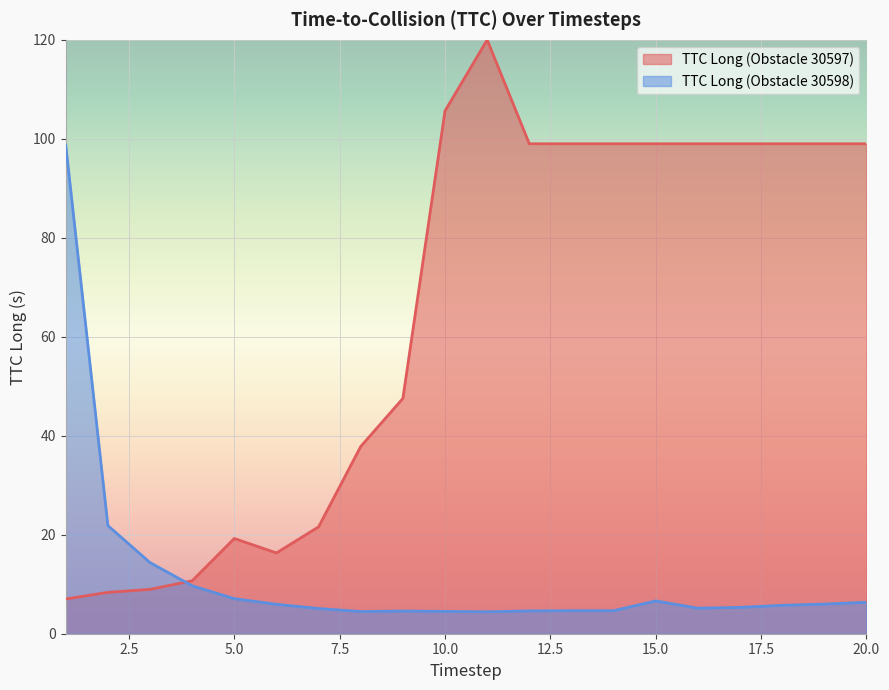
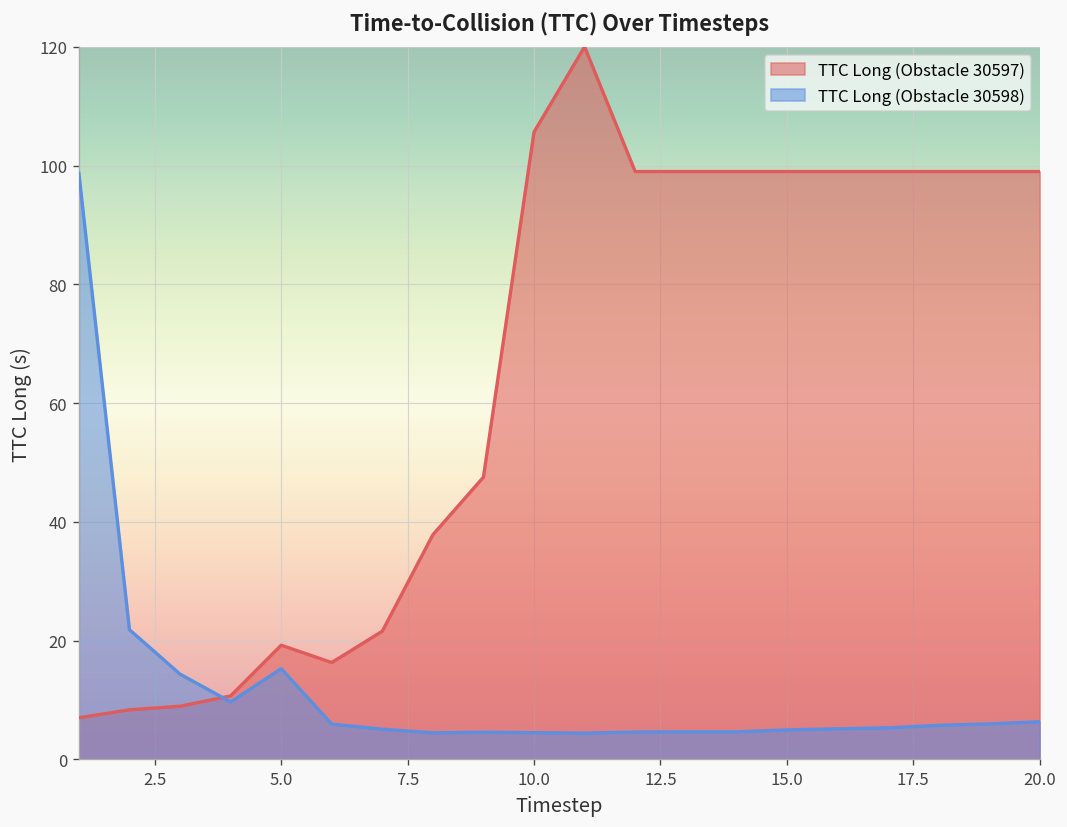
TTC Long (Obstacle 30598), 5.0: 7 -> 15
TTC Long (Obstacle 30598), 15.0: 7 -> 5
